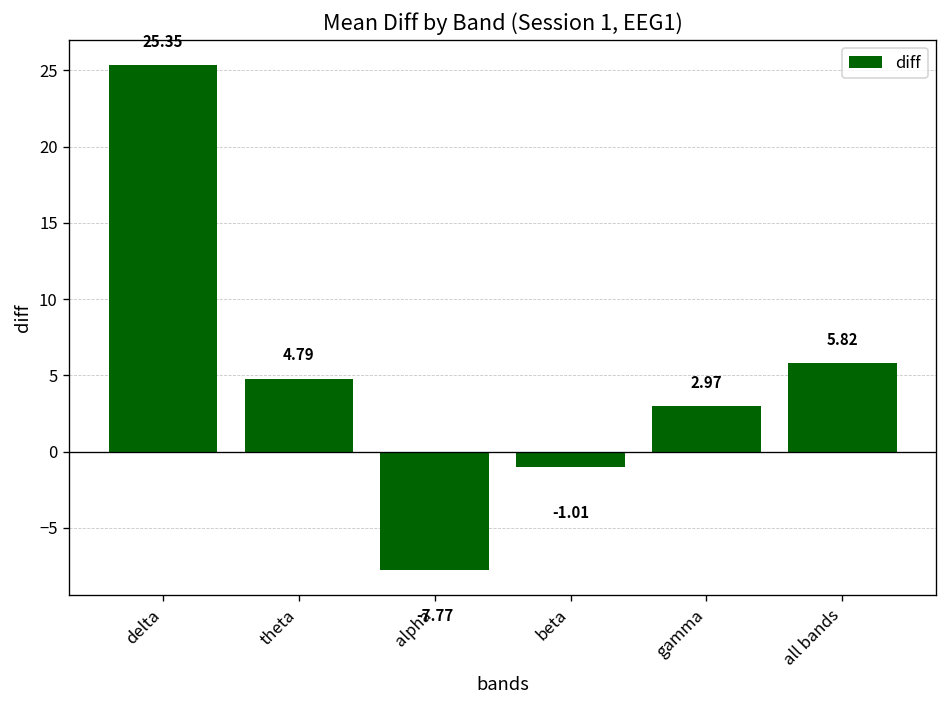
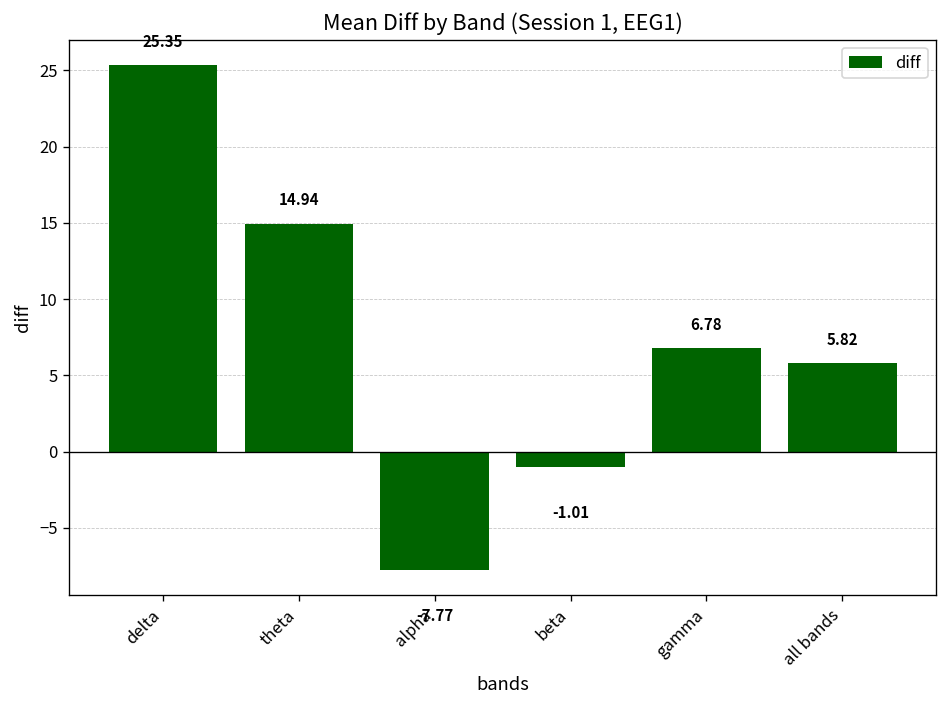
theta: 4.79 -> 14.94
gamma: 2.97 -> 6.78
